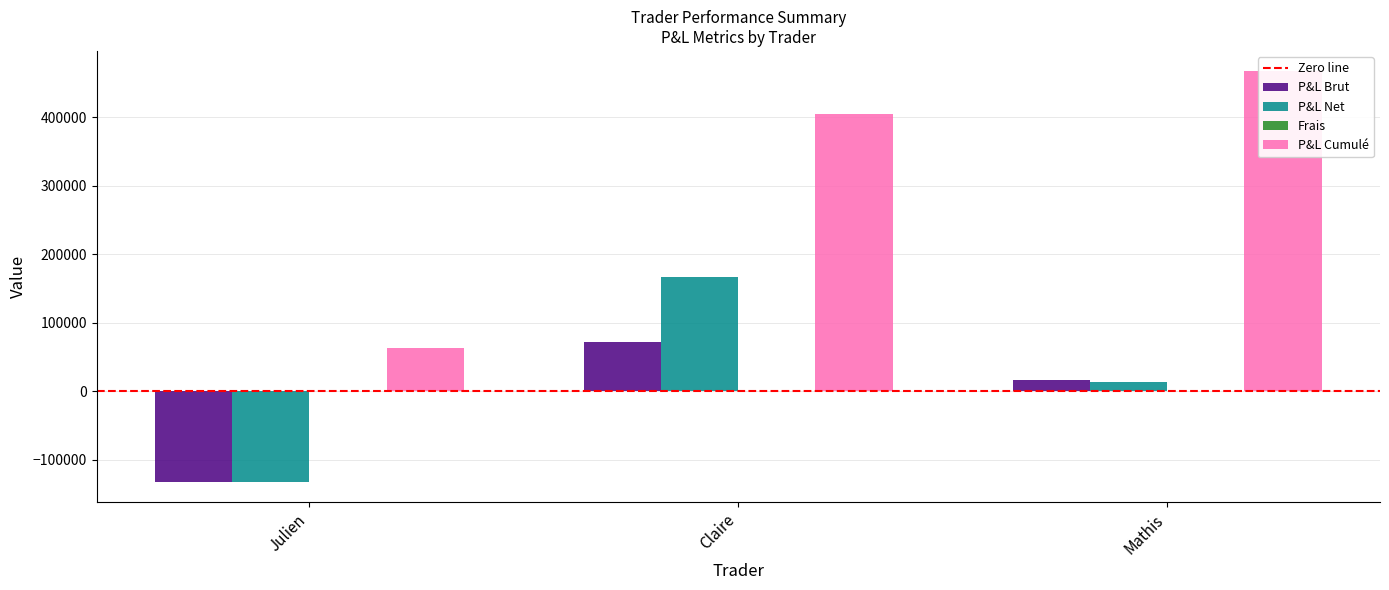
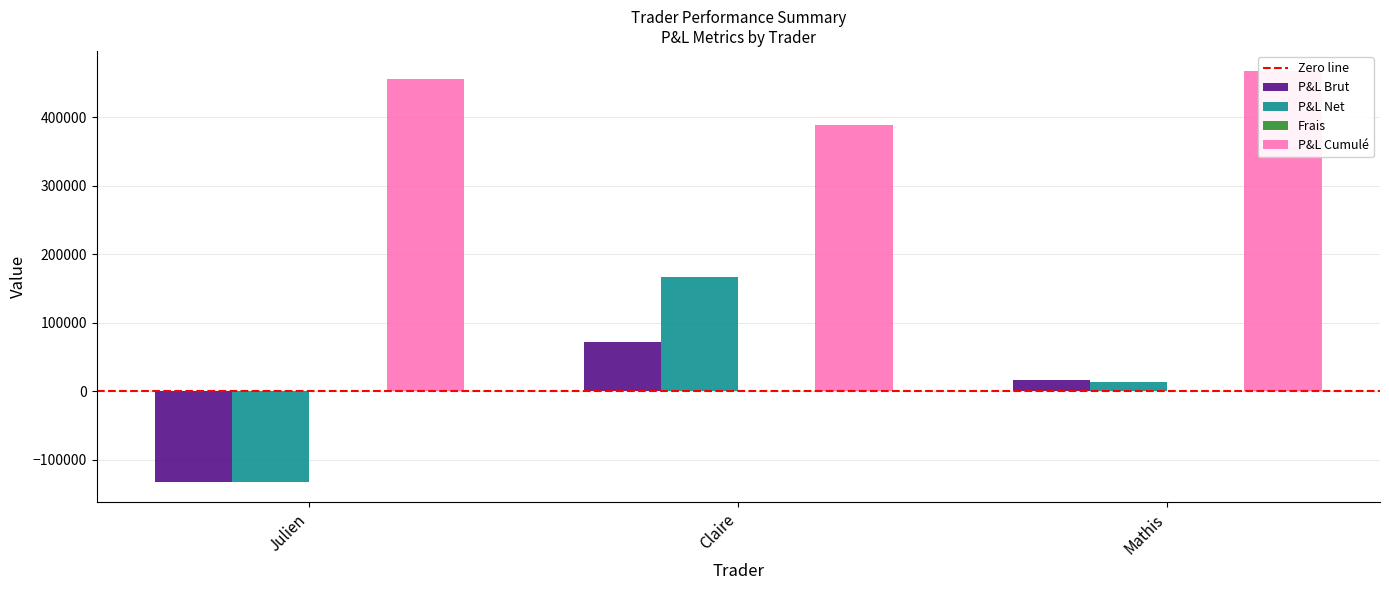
P&L Cumulé, Julien: 60000 -> 460000
P&L Cumulé, Claire: 410000 -> 390000
